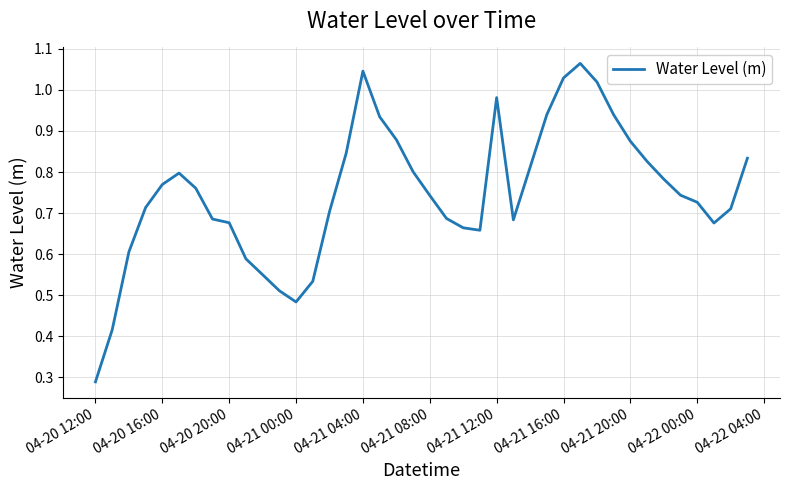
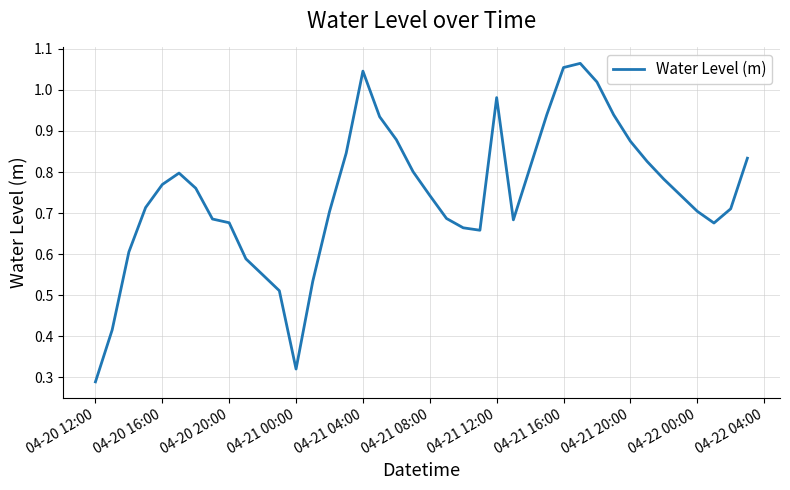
04-21 00:00: 0.48 -> 0.32
04-21 16:00: 1.03 -> 1.05
04-22 00:00: 0.73 -> 0.70
